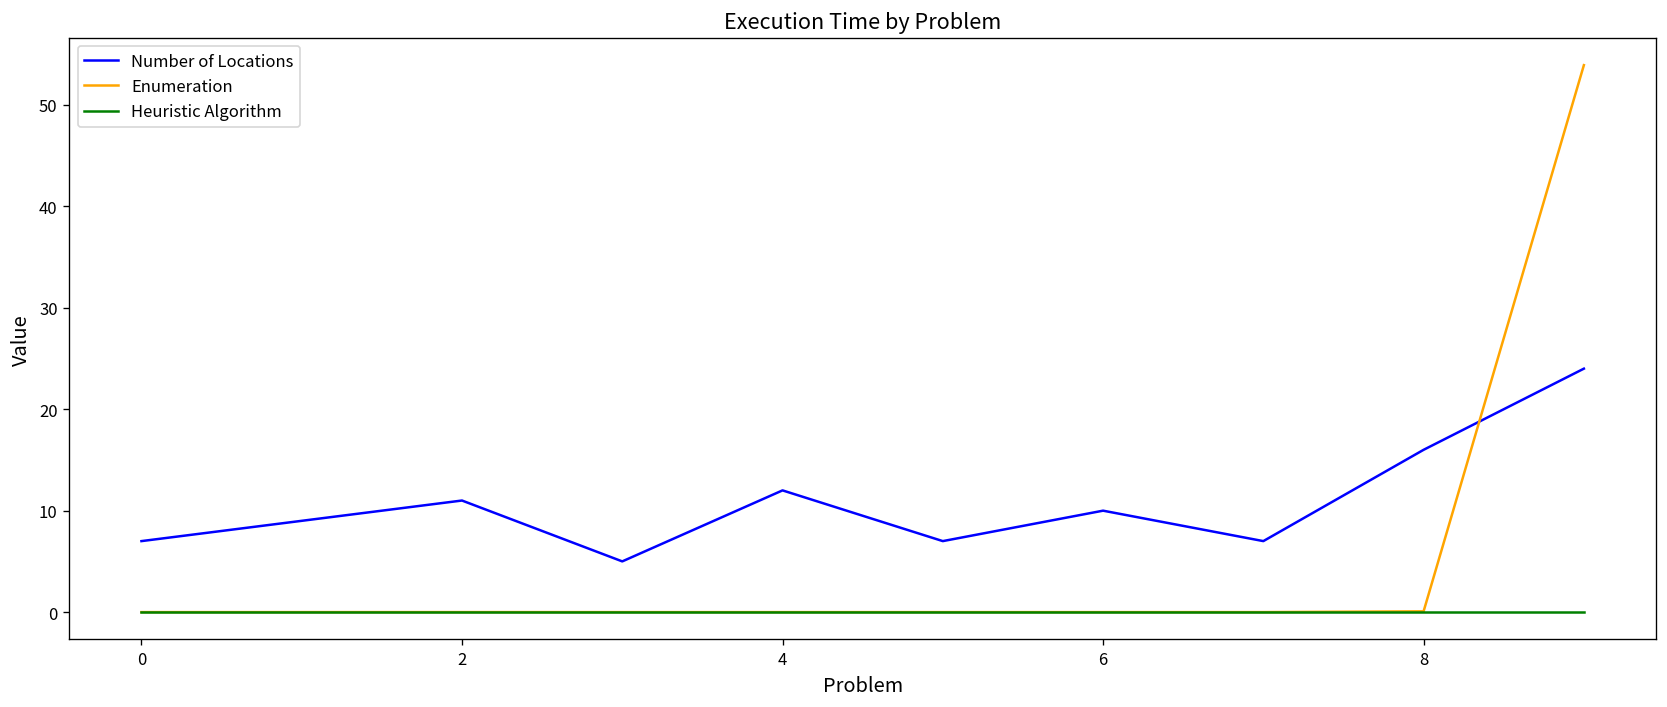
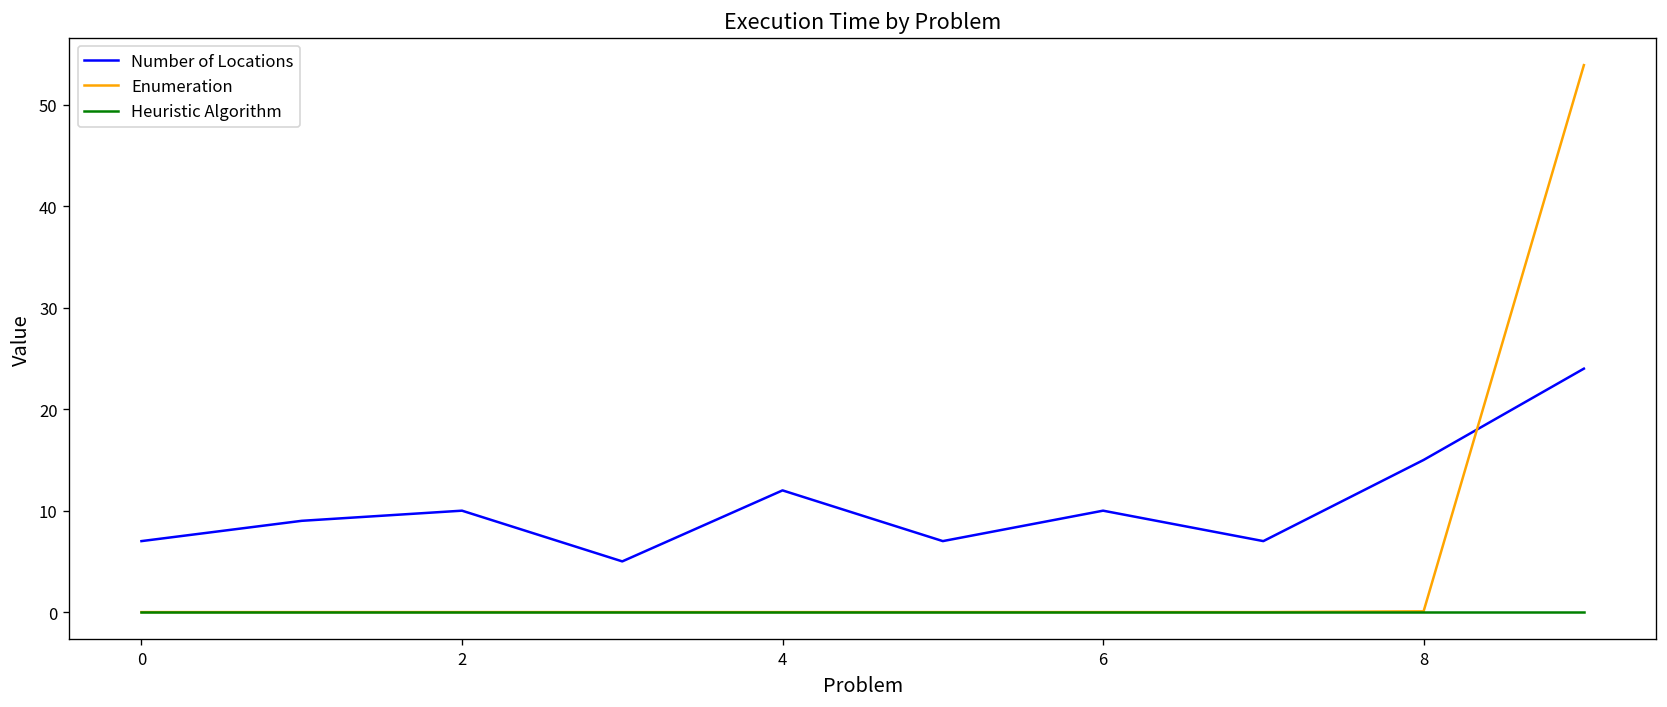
Number of Locations, 2: 11 -> 10
Number of Locations, 8: 16 -> 15
